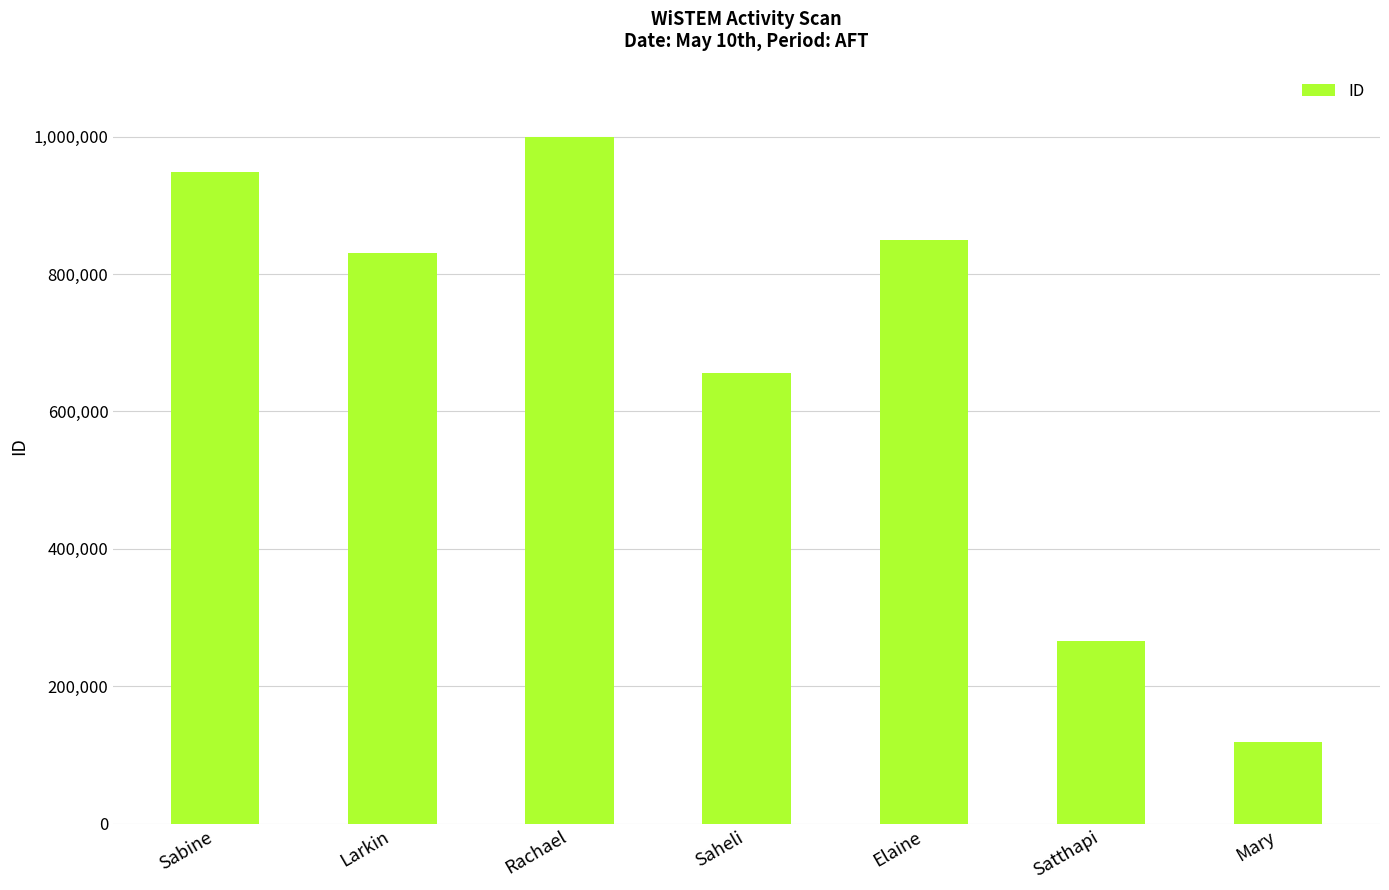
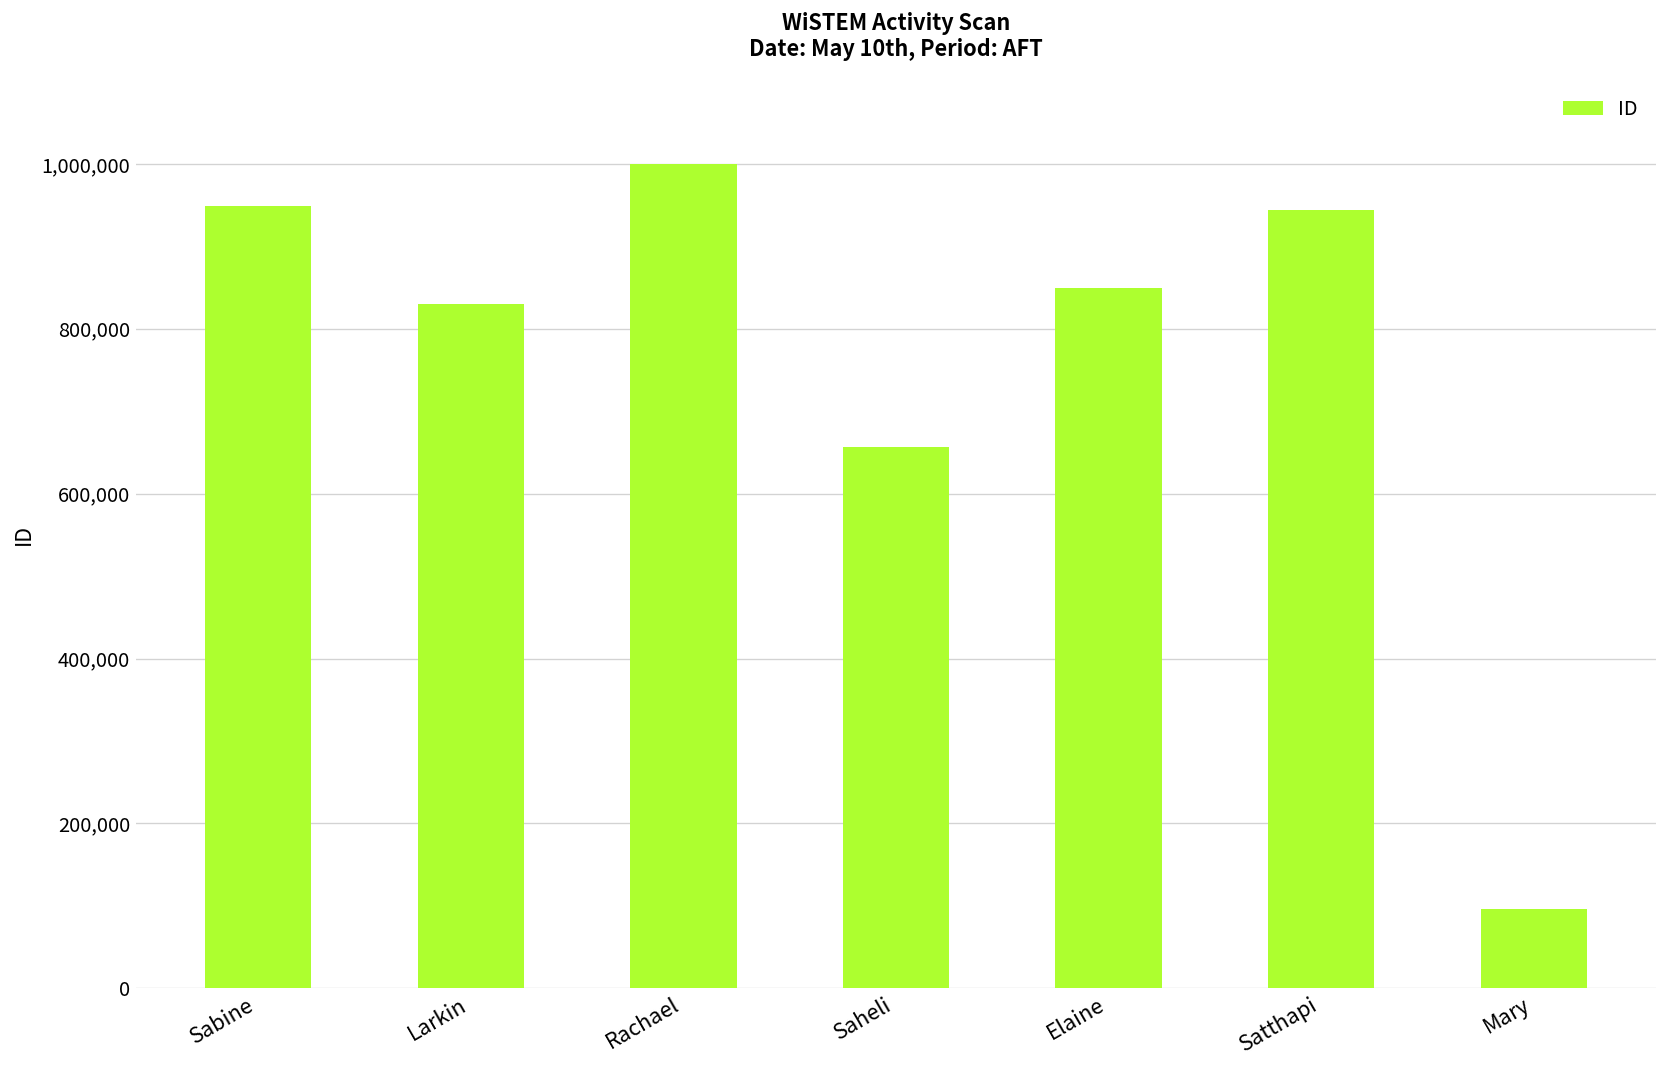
Satthapi: 270,000 -> 940,000
Mary: 120,000 -> 100,000
